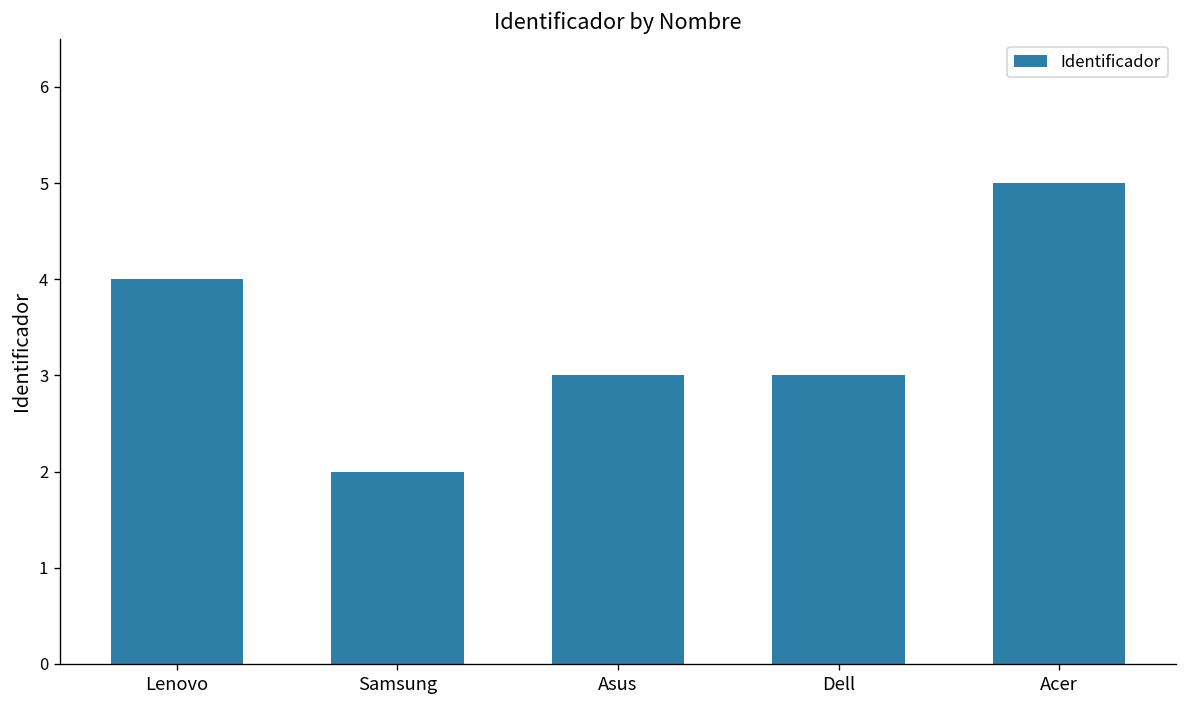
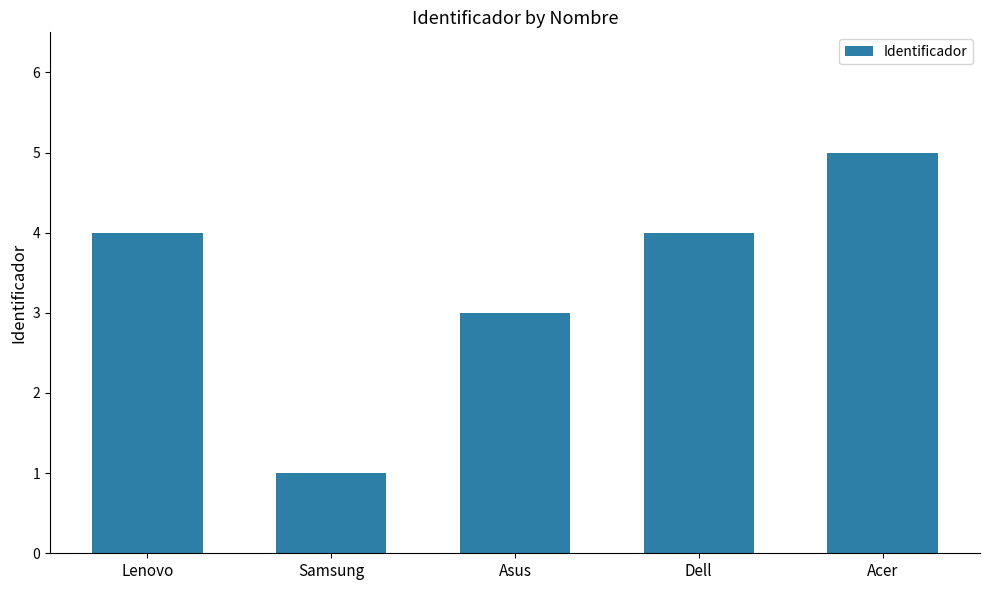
Samsung: 2 -> 1
Dell: 3 -> 4
